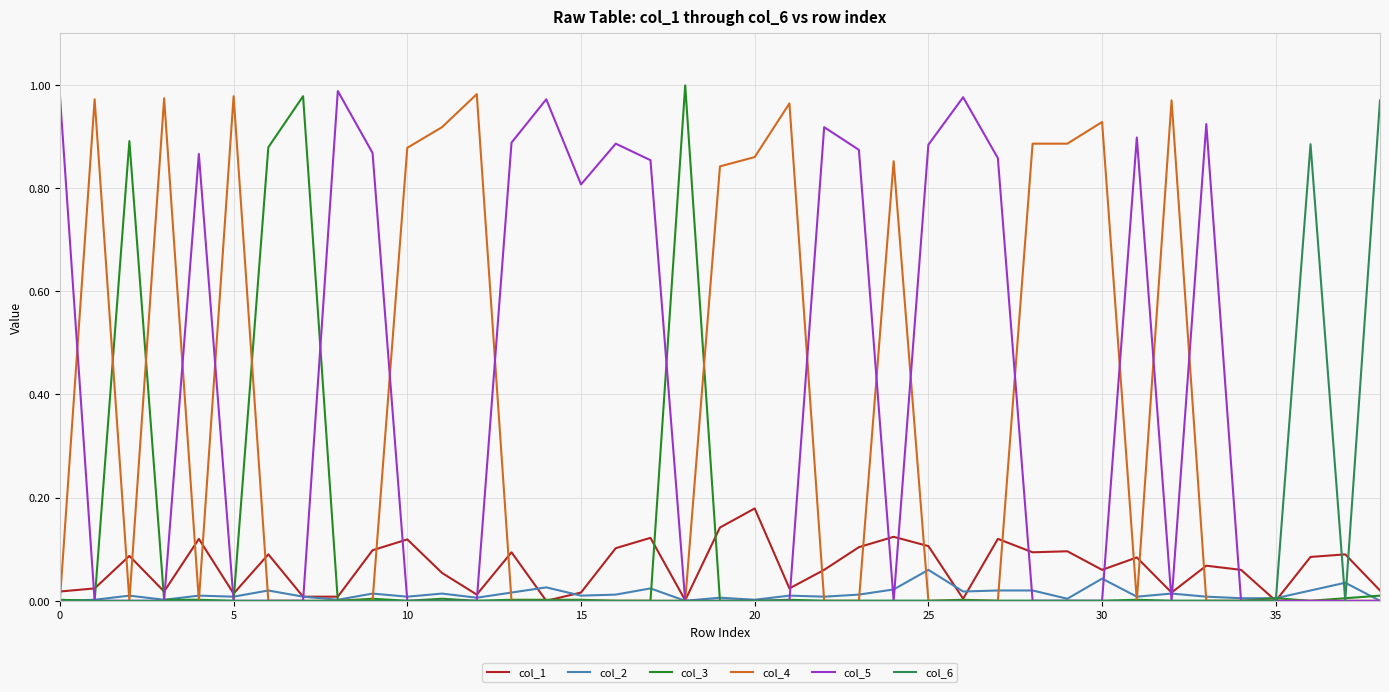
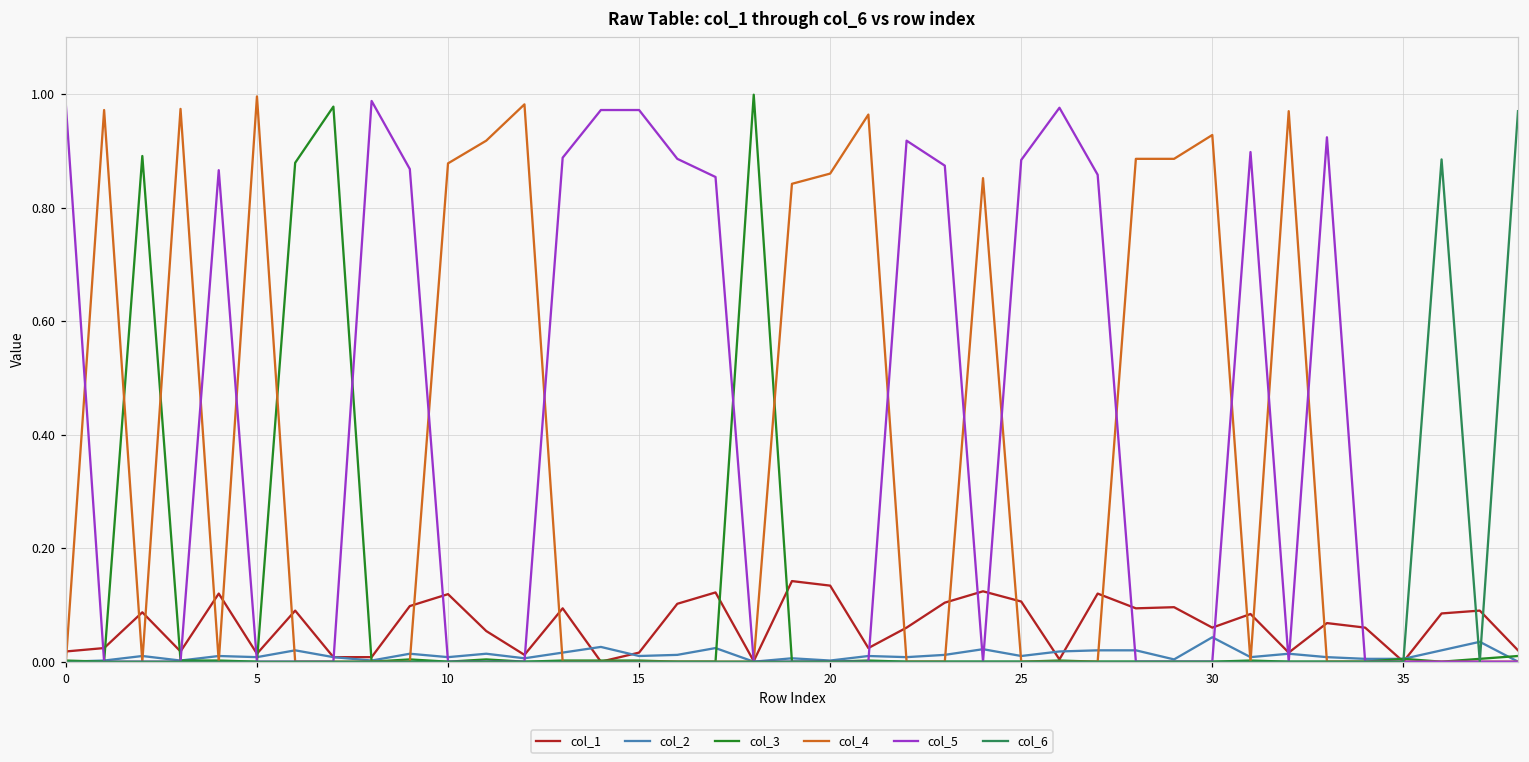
col_4, 5: 0.98 -> 1.00
col_5, 15: 0.81 -> 0.97
col_1, 20: 0.18 -> 0.13
col_2, 25: 0.06 -> 0.01
